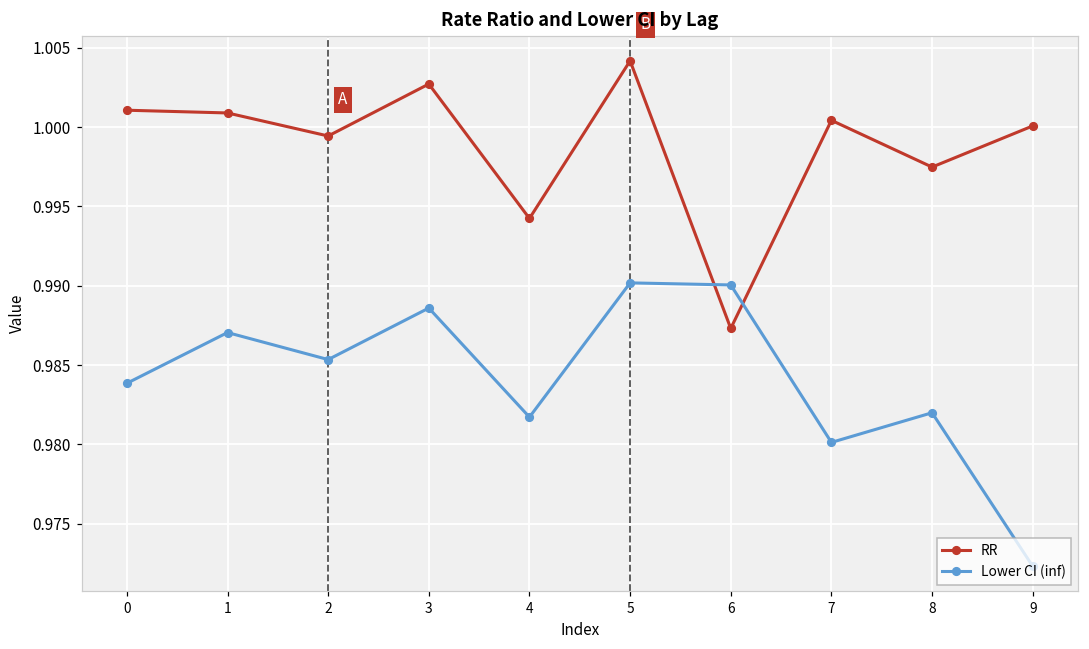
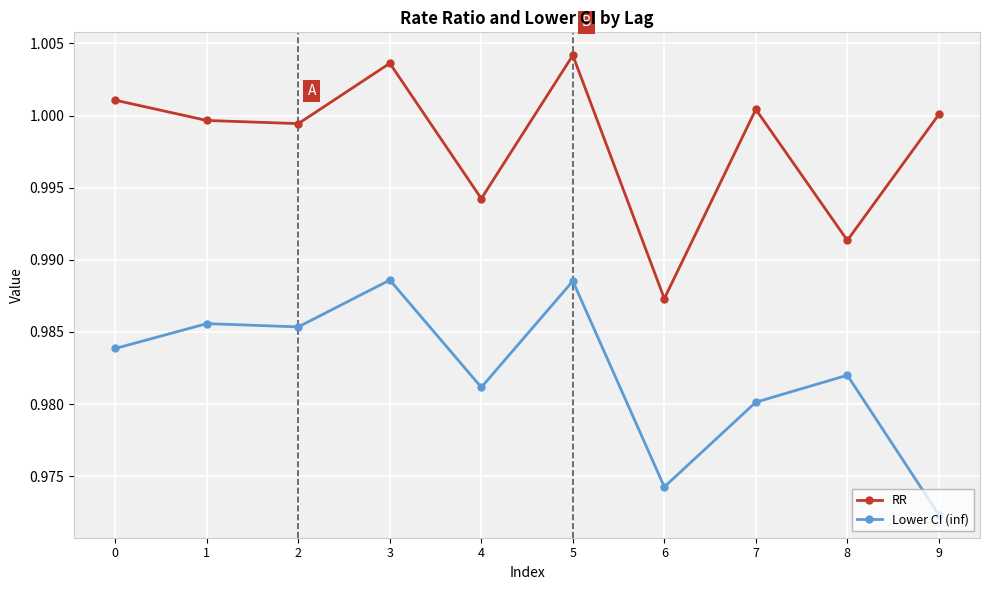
RR, 1: 1.0009 -> 0.9997
Lower CI (inf), 1: 0.9871 -> 0.9856
RR, 3: 1.0027 -> 1.0036
Lower CI (inf), 4: 0.9817 -> 0.9812
Lower CI (inf), 5: 0.9902 -> 0.9885
Lower CI (inf), 6: 0.9901 -> 0.9743
RR, 8: 0.9975 -> 0.9913
